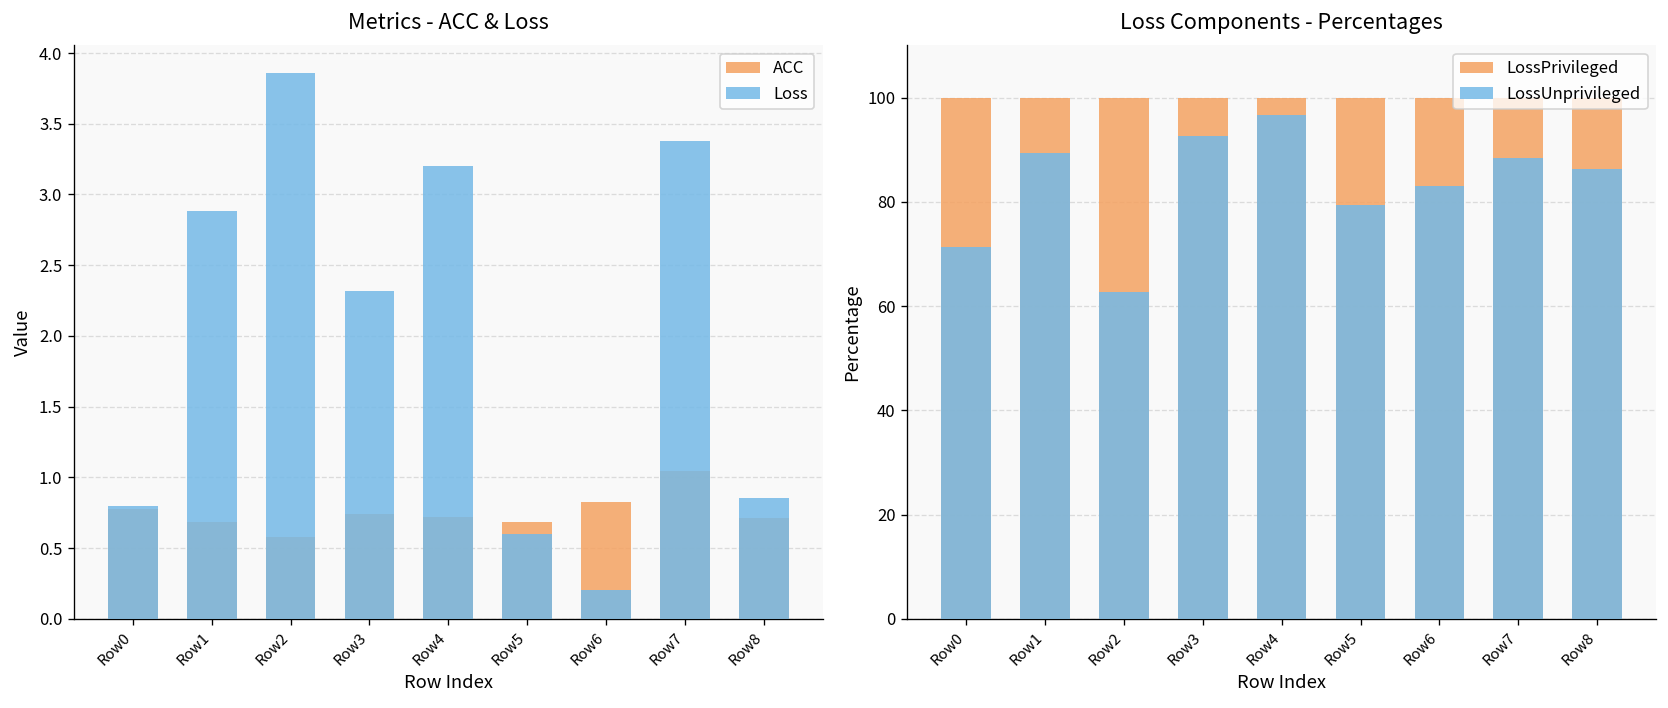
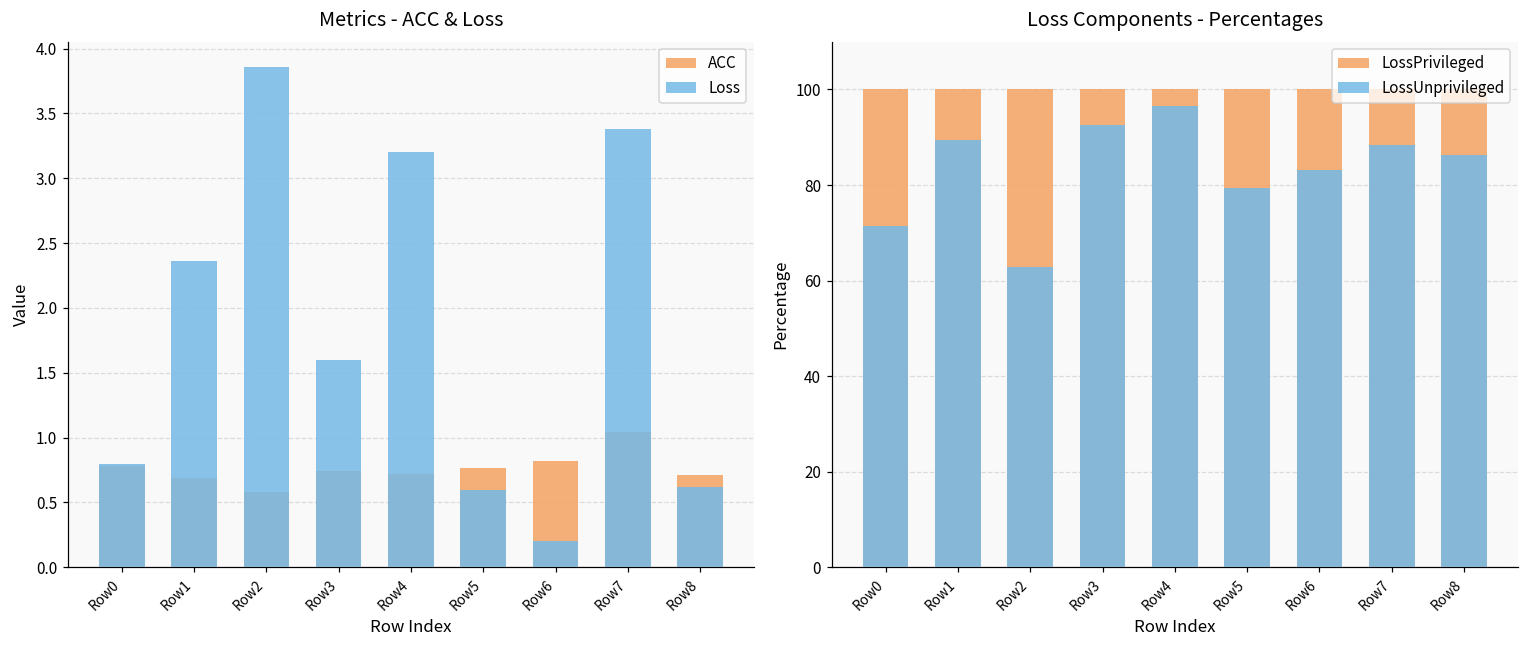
Metrics - ACC & Loss, Loss, Row1: 2.89 -> 2.36
Metrics - ACC & Loss, Loss, Row3: 2.32 -> 1.60
Metrics - ACC & Loss, ACC, Row5: 0.68 -> 0.77
Metrics - ACC & Loss, Loss, Row8: 0.85 -> 0.62
